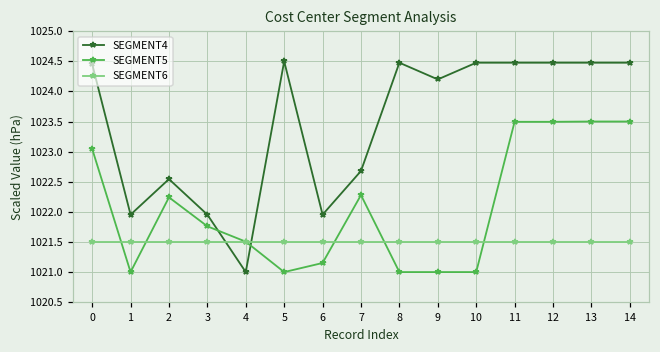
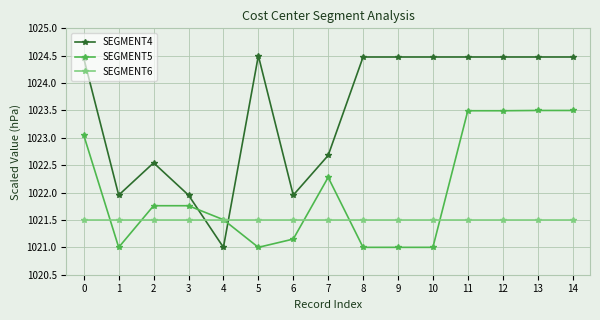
SEGMENT5, 2: 1022.2 -> 1021.8
SEGMENT4, 9: 1024.2 -> 1024.5
